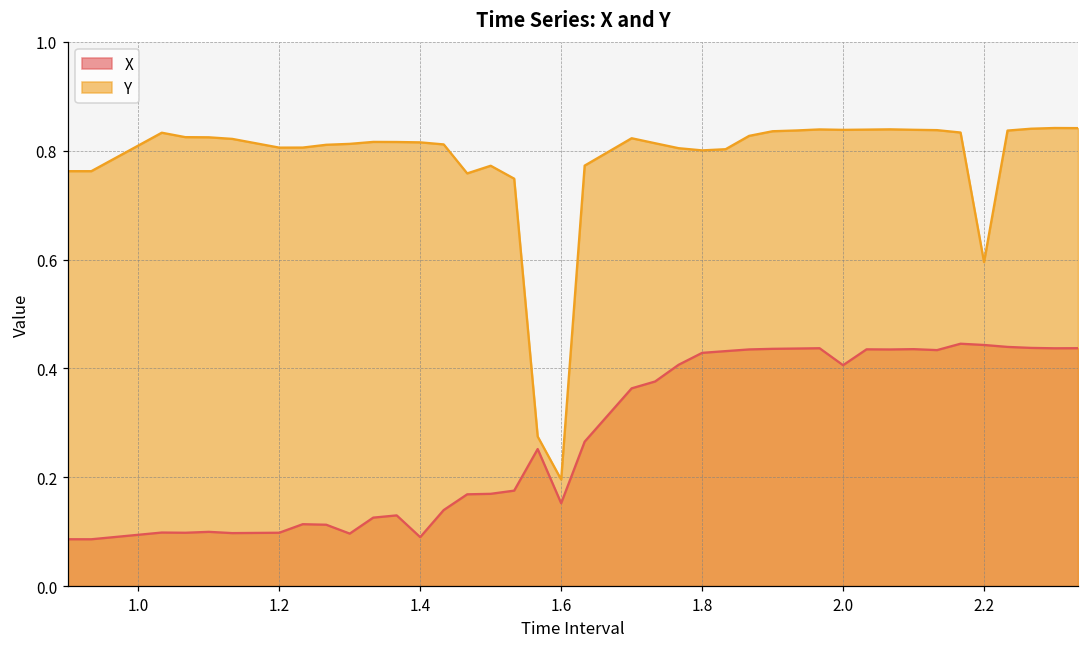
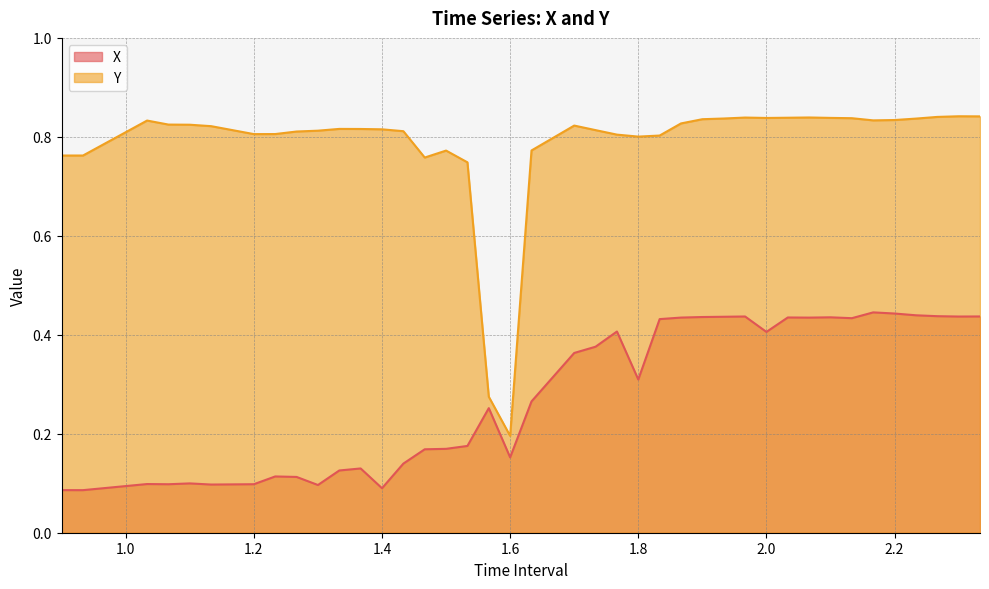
X, 1.8: 0.43 -> 0.31
Y, 2.2: 0.60 -> 0.83
